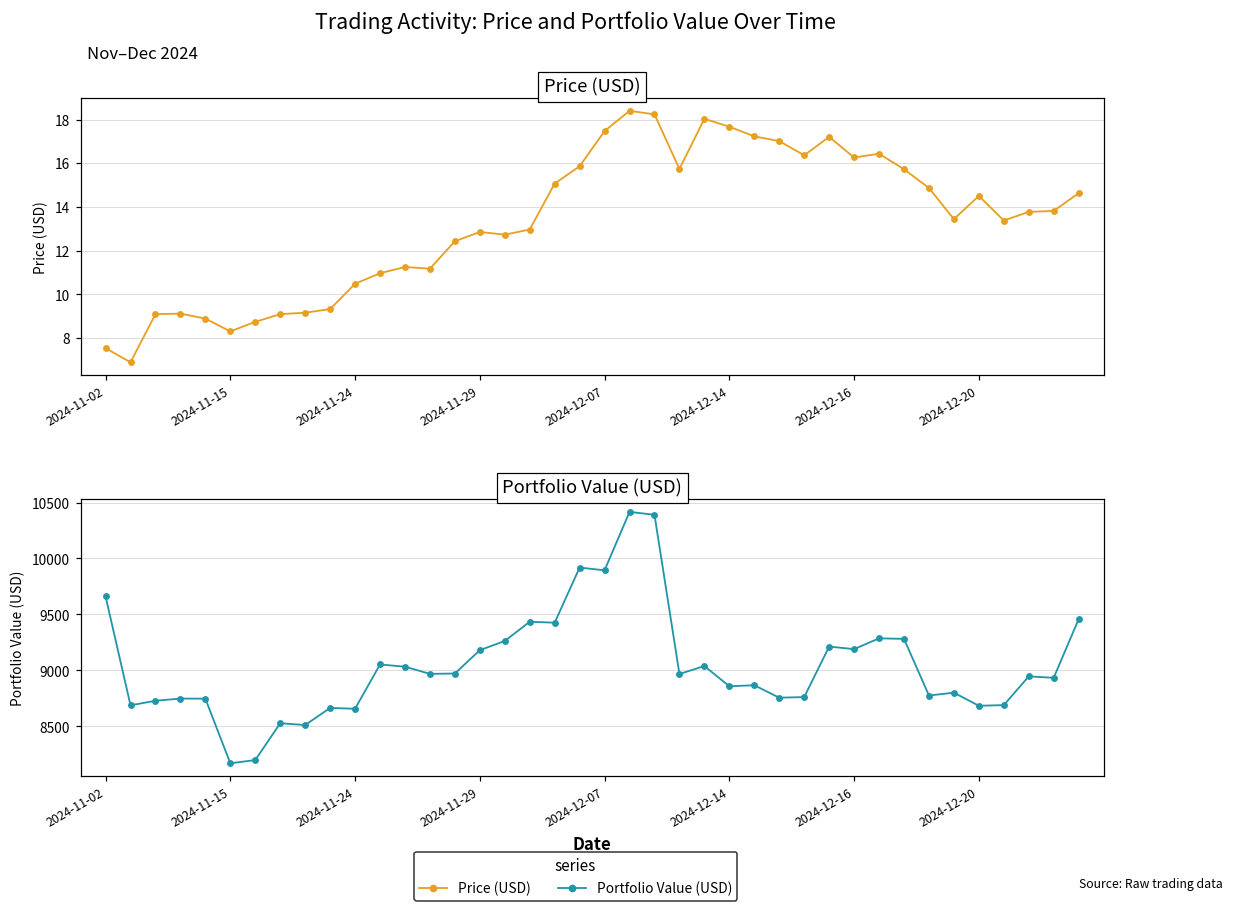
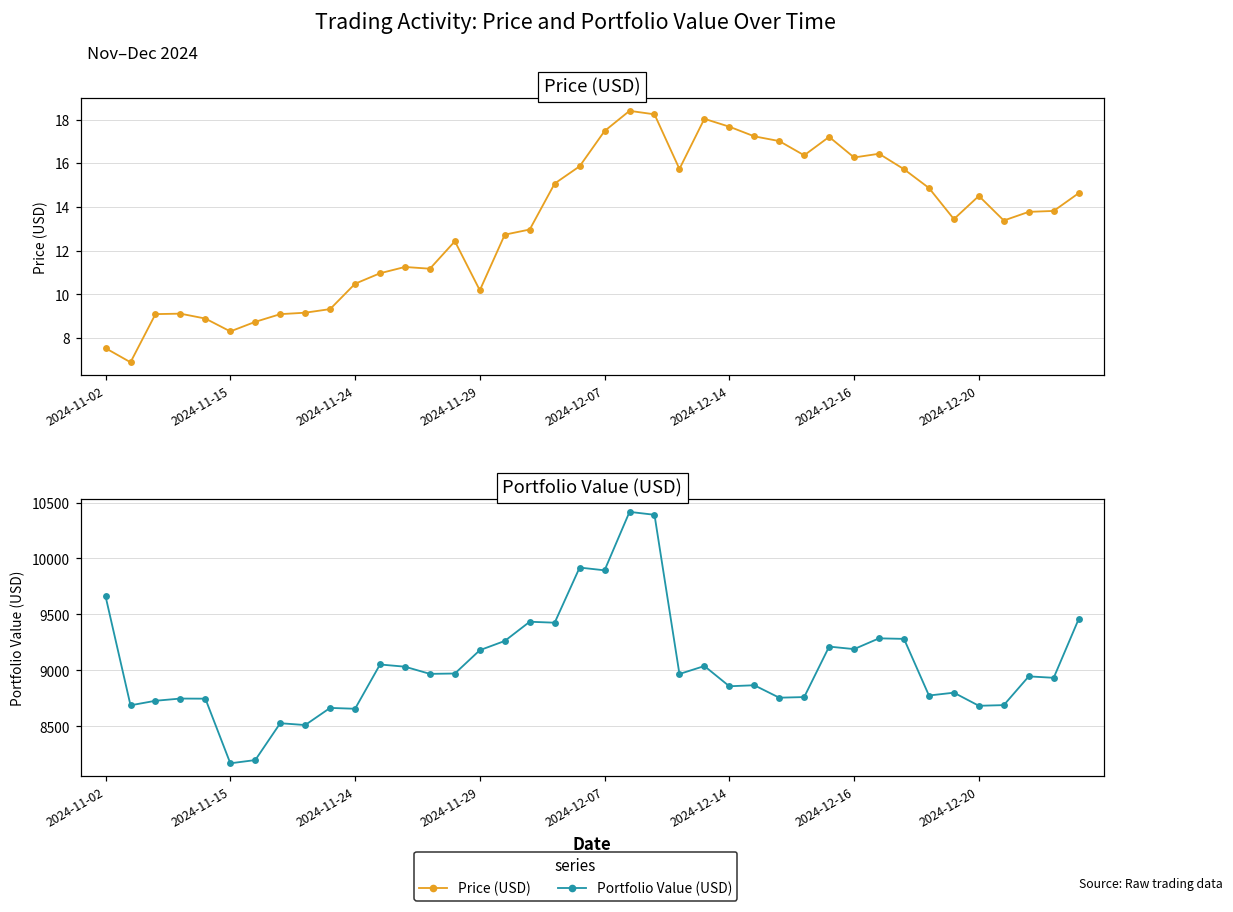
Price (USD), 2024-11-29: 12.9 -> 10.2
